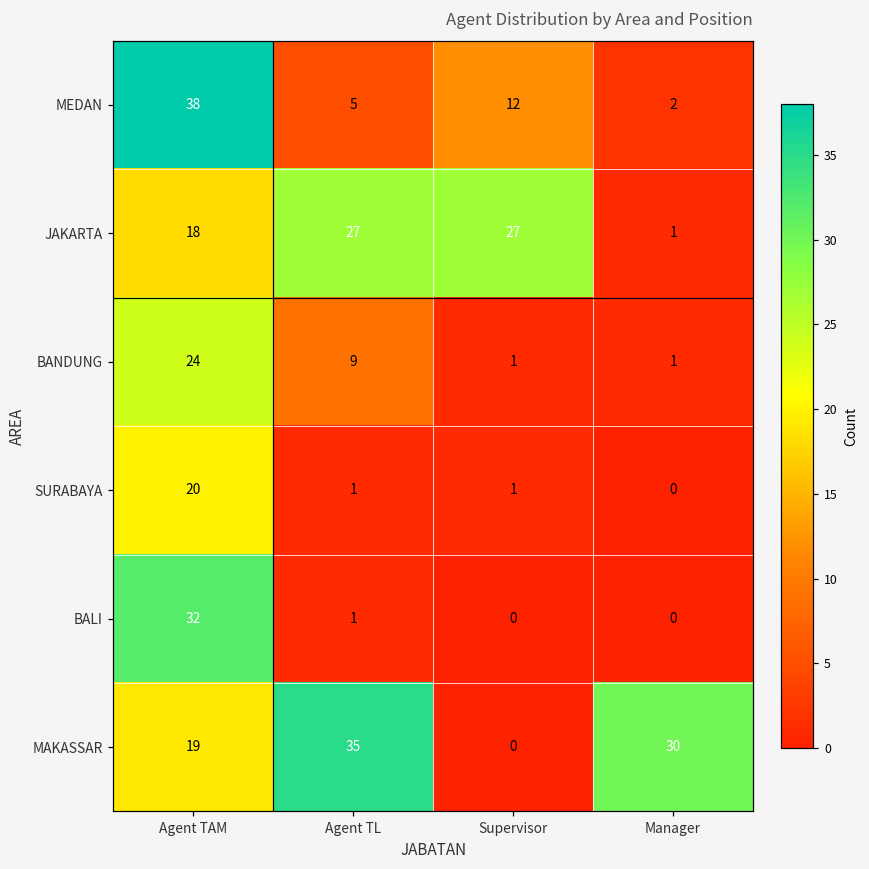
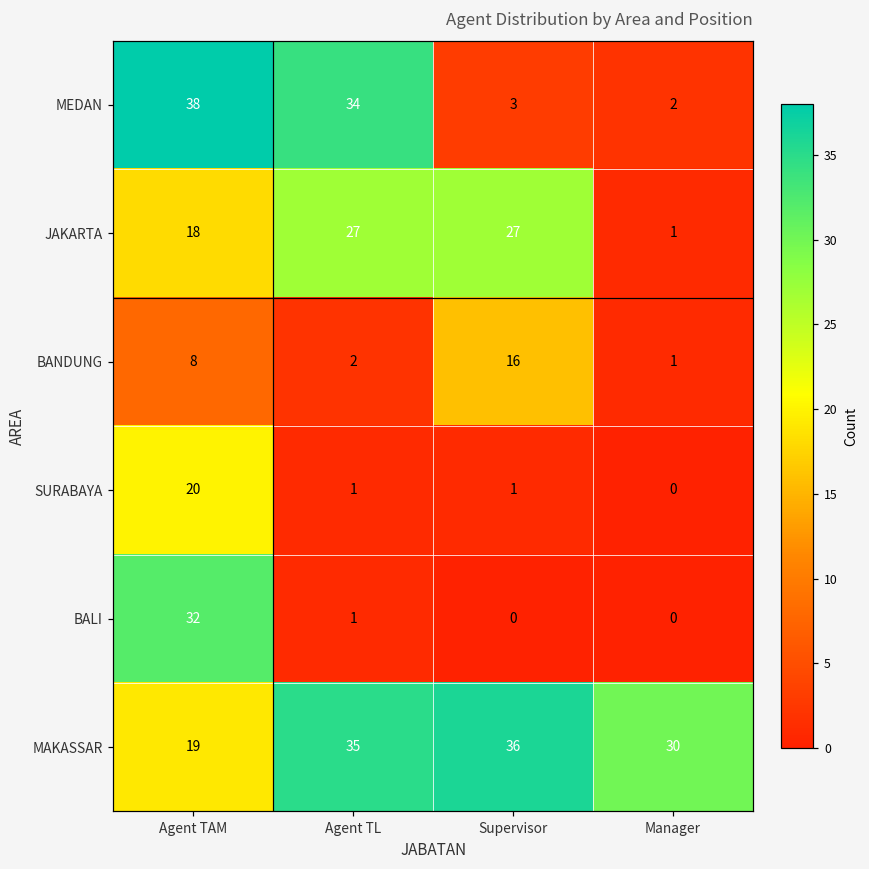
MEDAN, Agent TL: 5 -> 34
MEDAN, Supervisor: 12 -> 3
BANDUNG, Agent TAM: 24 -> 8
BANDUNG, Agent TL: 9 -> 2
BANDUNG, Supervisor: 1 -> 16
MAKASSAR, Supervisor: 0 -> 36
